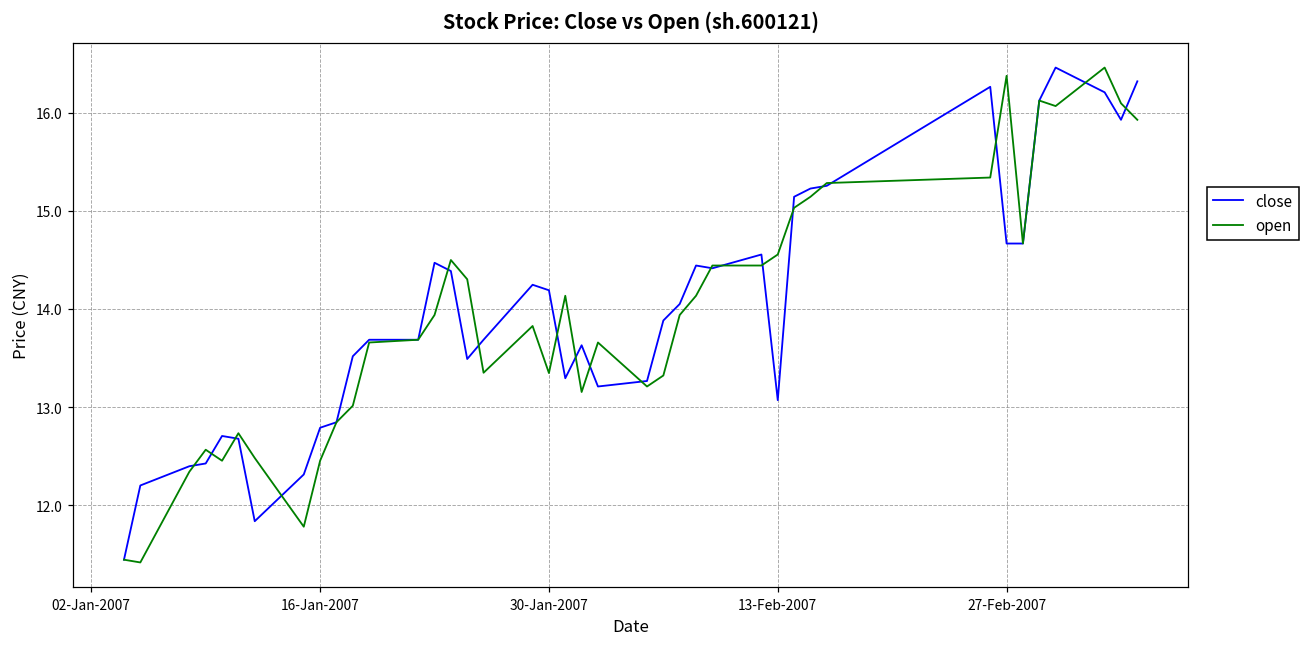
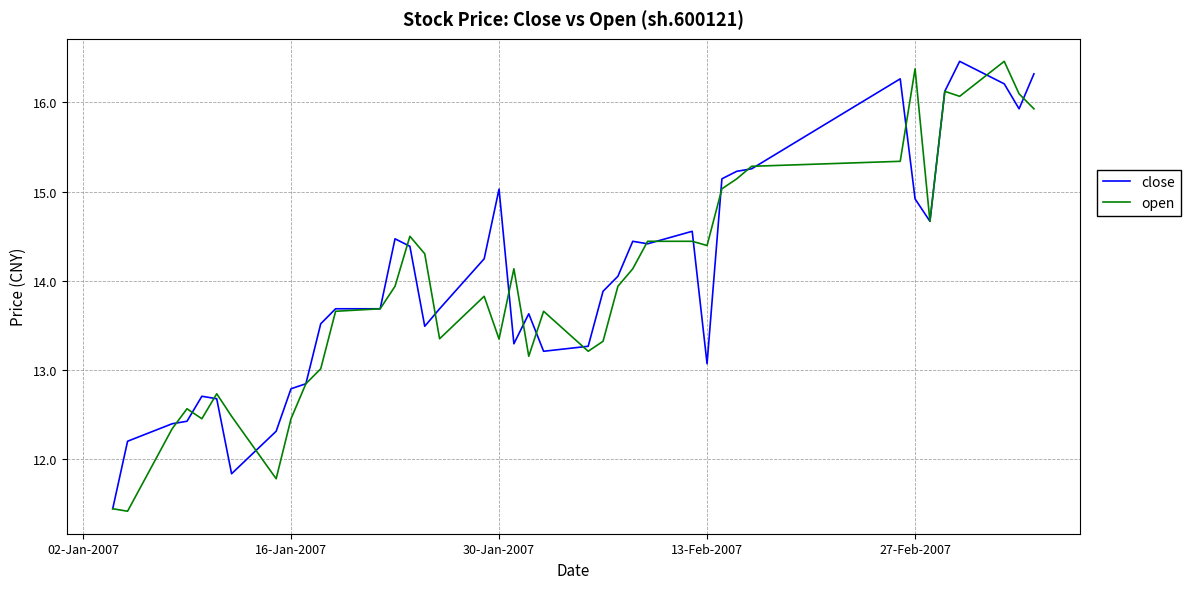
close, 30-Jan-2007: 14.2 -> 15.0
open, 13-Feb-2007: 14.6 -> 14.4
close, 27-Feb-2007: 14.7 -> 14.9
